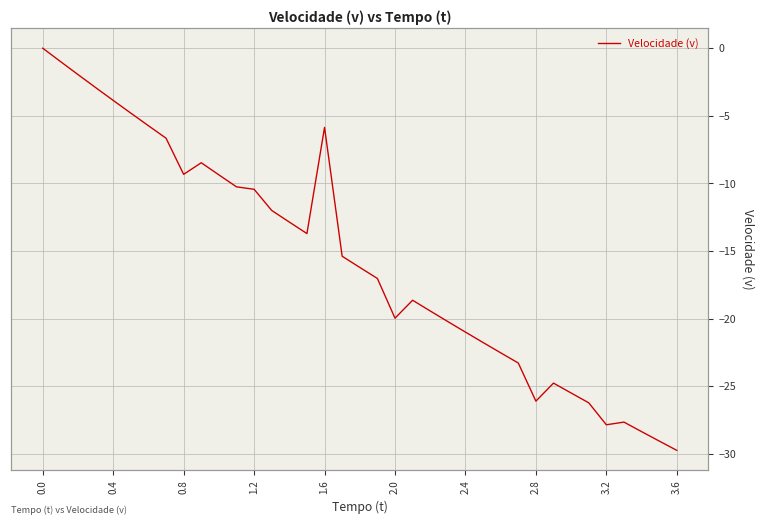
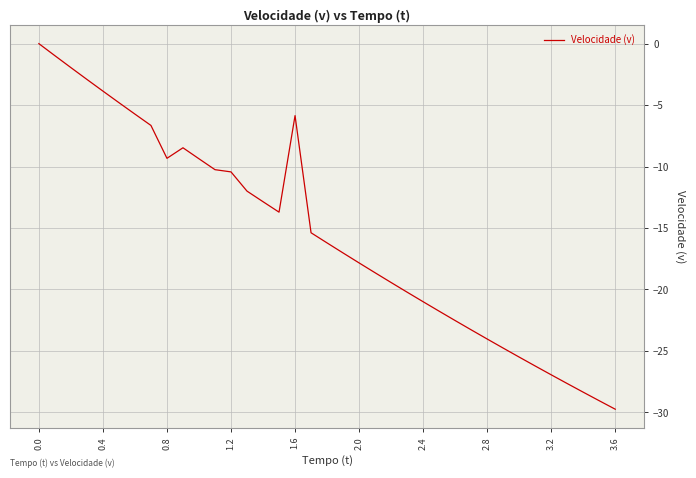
2.0: -20.0 -> -17.8
2.8: -26.1 -> -24.0
3.2: -27.9 -> -27.0
